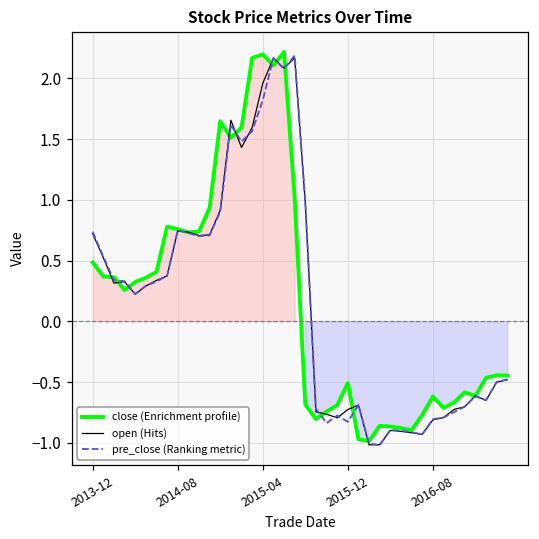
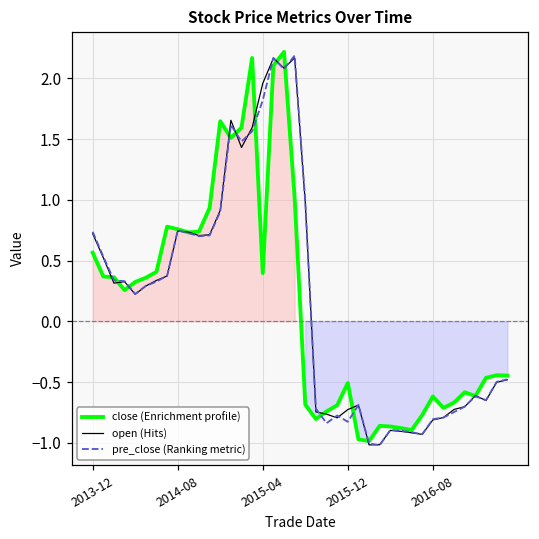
close (Enrichment profile), 2013-12: 0.48 -> 0.56
close (Enrichment profile), 2015-04: 2.20 -> 0.40
